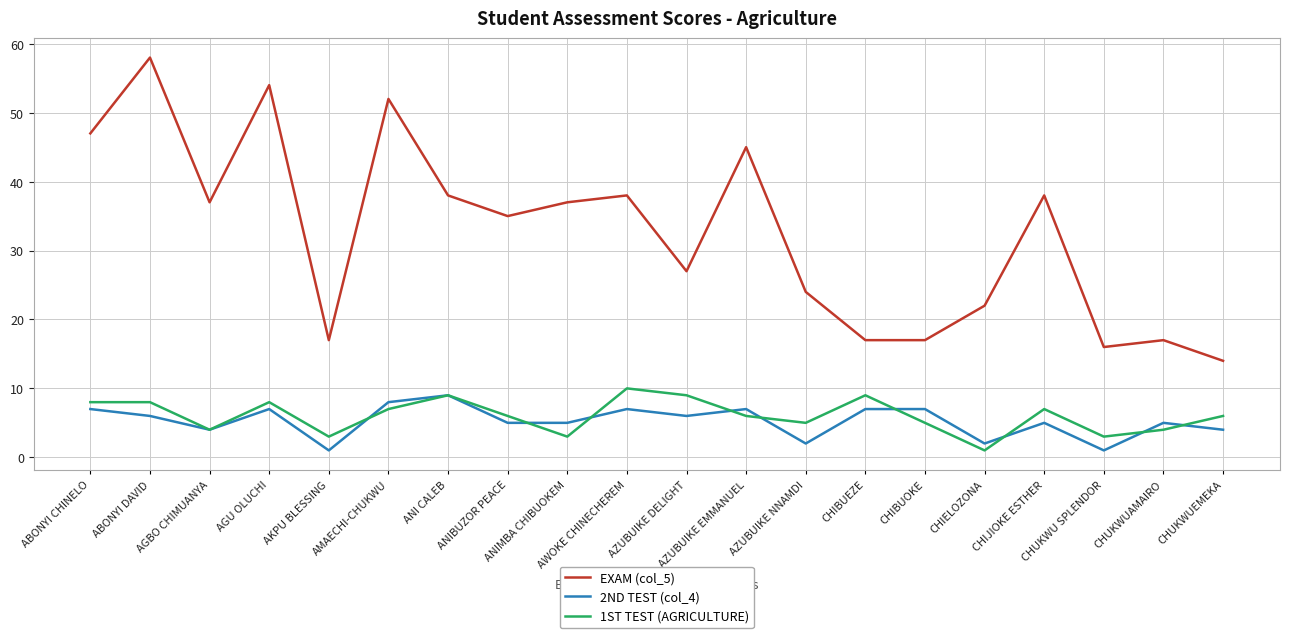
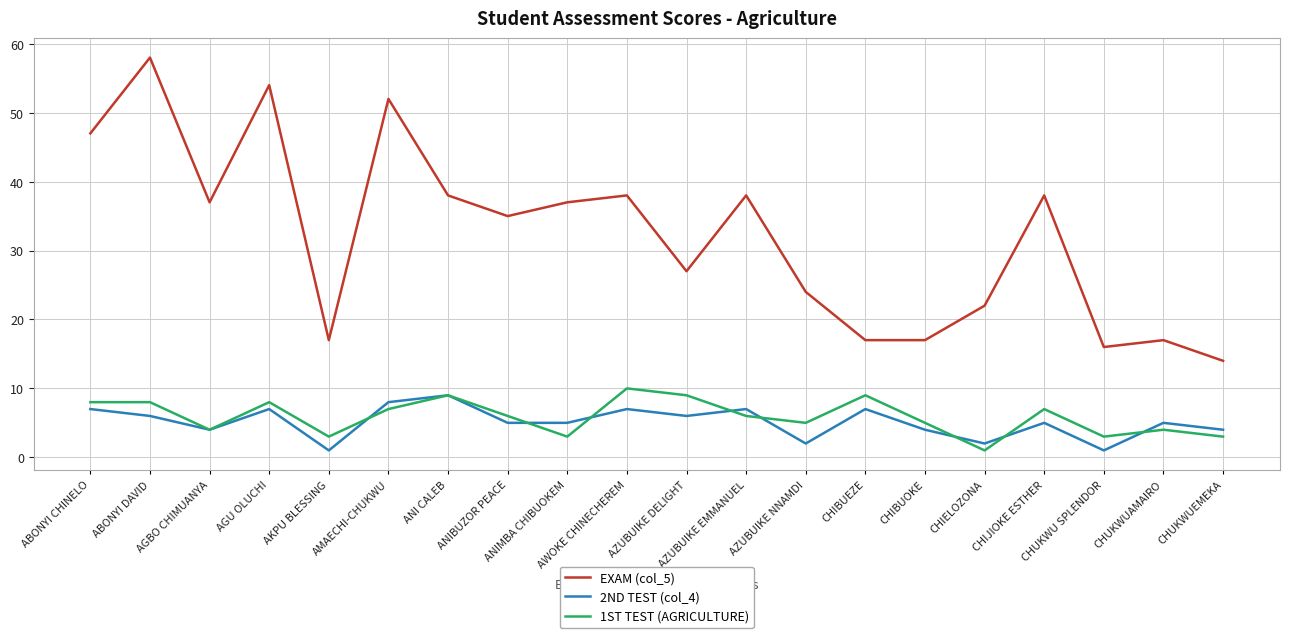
EXAM (col_5), AZUBUIKE EMMANUEL: 45 -> 38
2ND TEST (col_4), CHIBUOKE: 7 -> 4
1ST TEST (AGRICULTURE), CHUKWUEMEKA: 6 -> 3
